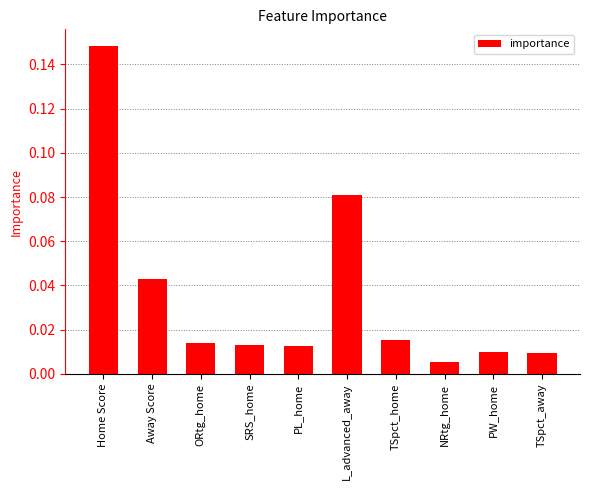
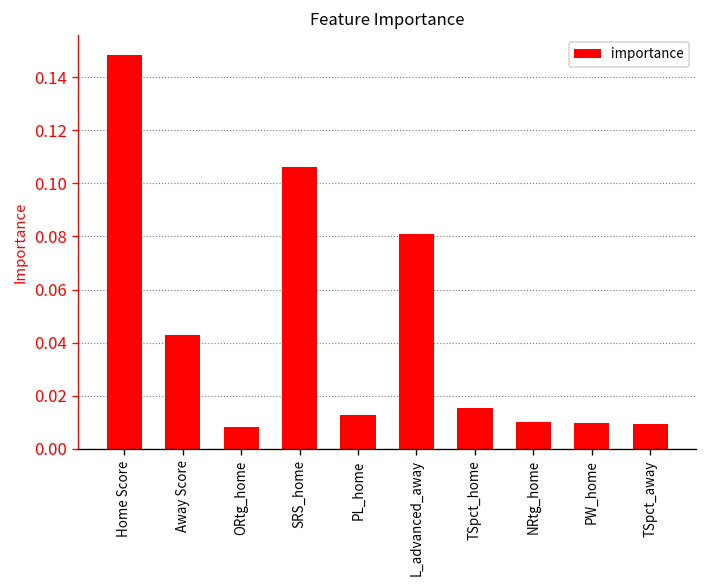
ORtg_home: 0.014 -> 0.008
SRS_home: 0.013 -> 0.106
NRtg_home: 0.006 -> 0.010
